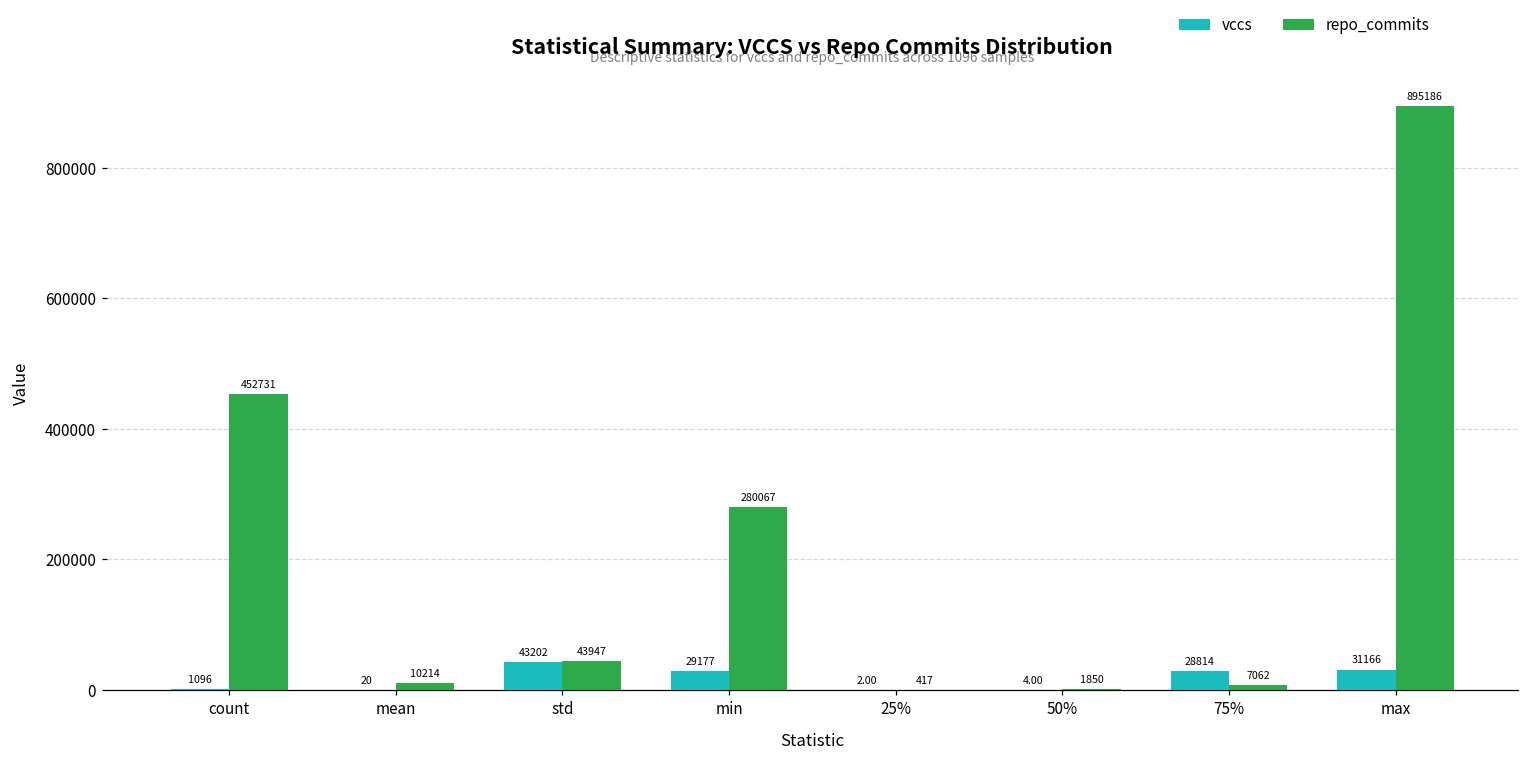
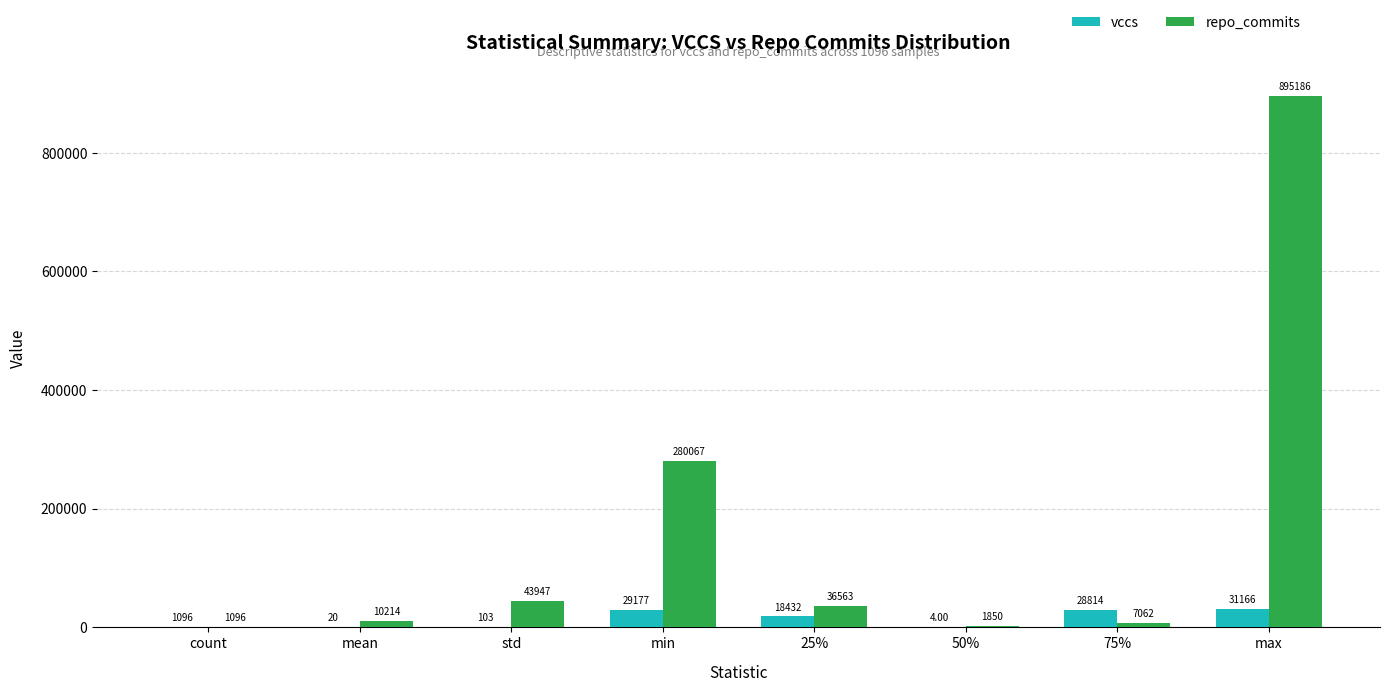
repo_commits, count: 452731 -> 1096
vccs, std: 43202 -> 103
vccs, 25%: 2.00 -> 18432
repo_commits, 25%: 417 -> 36563
